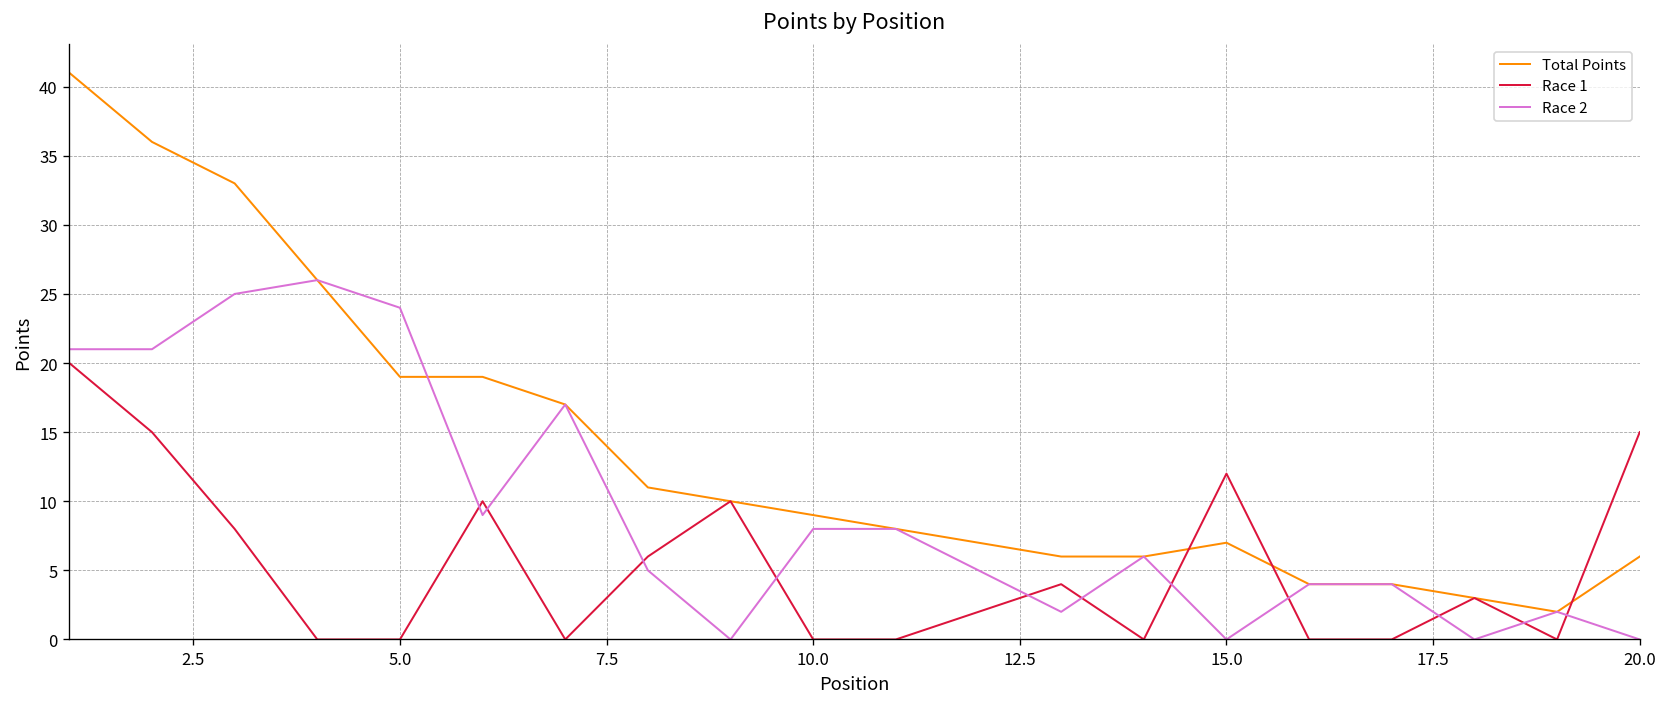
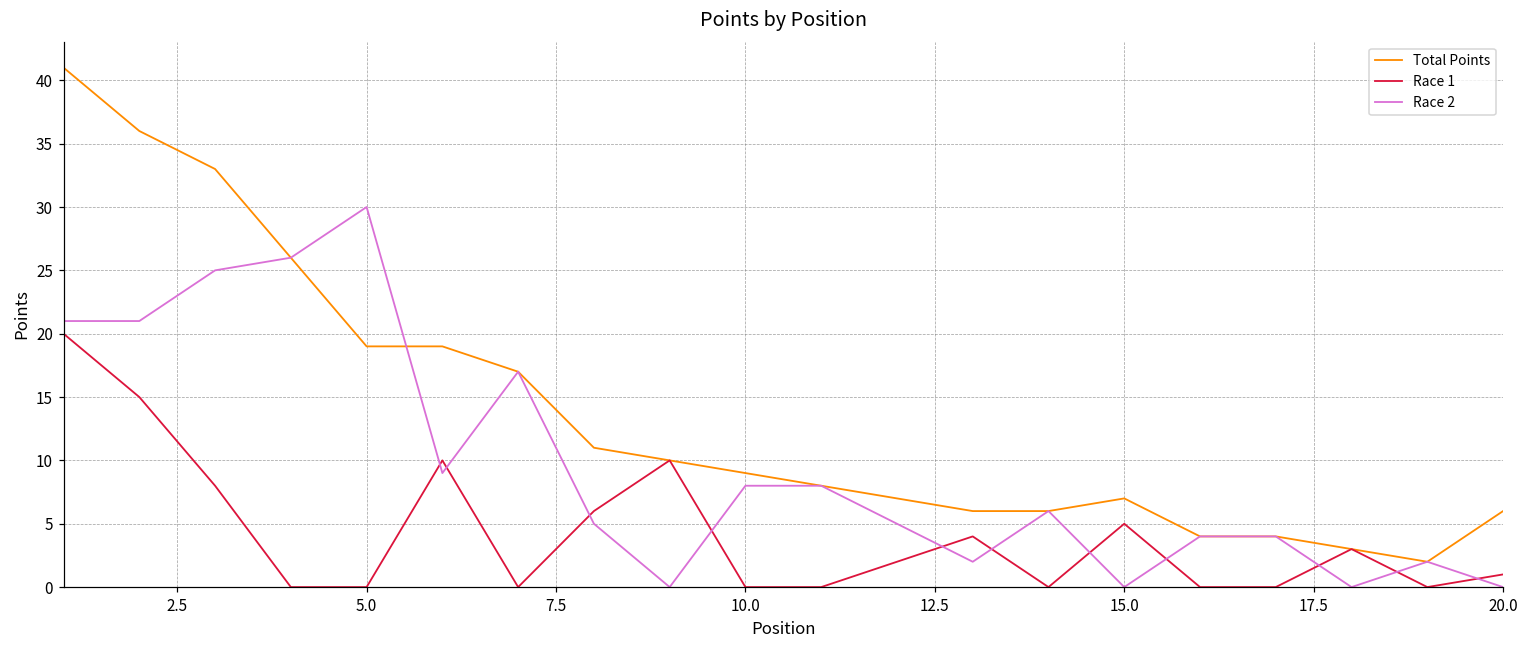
Race 2, 5.0: 24 -> 30
Race 1, 15.0: 12 -> 5
Race 1, 20.0: 15 -> 1
